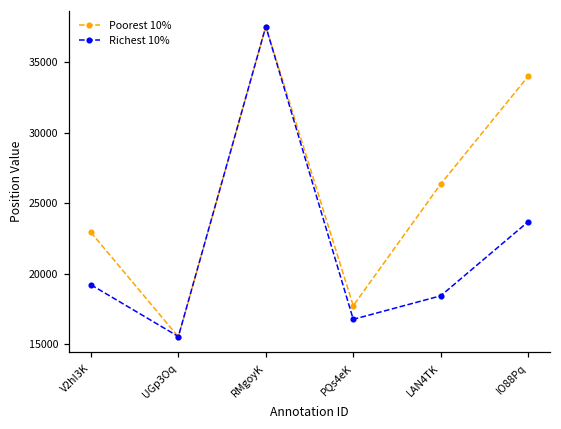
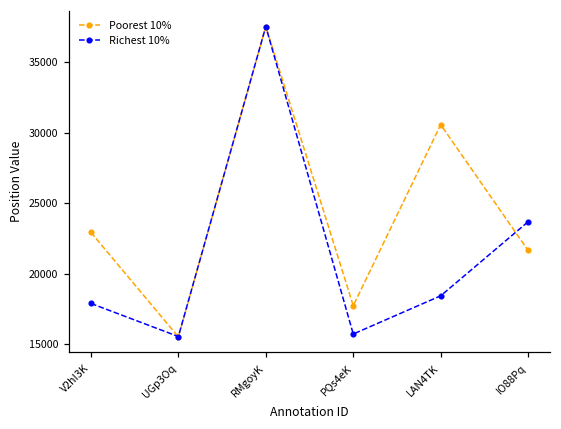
Richest 10%, V2hI3K: 19200 -> 17900
Richest 10%, PQs4eK: 16800 -> 15700
Poorest 10%, LAN4TK: 26400 -> 30600
Poorest 10%, IO88Pq: 34000 -> 21700
